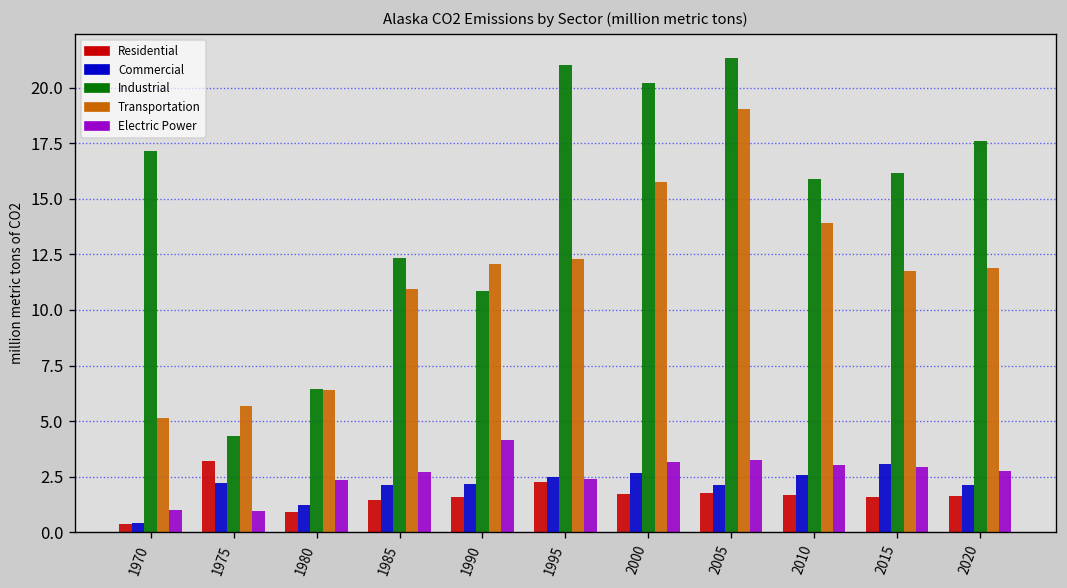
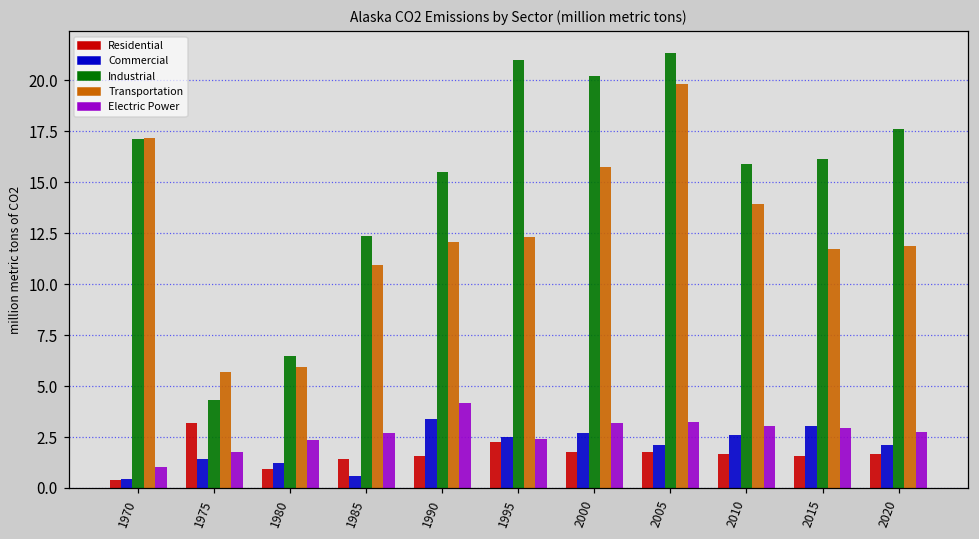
Transportation, 1970: 5.1 -> 17.2
Commercial, 1975: 2.2 -> 1.4
Electric Power, 1975: 1.0 -> 1.8
Transportation, 1980: 6.4 -> 6.0
Commercial, 1985: 2.1 -> 0.6
Commercial, 1990: 2.2 -> 3.4
Industrial, 1990: 10.9 -> 15.5
Transportation, 2005: 19.0 -> 19.8
